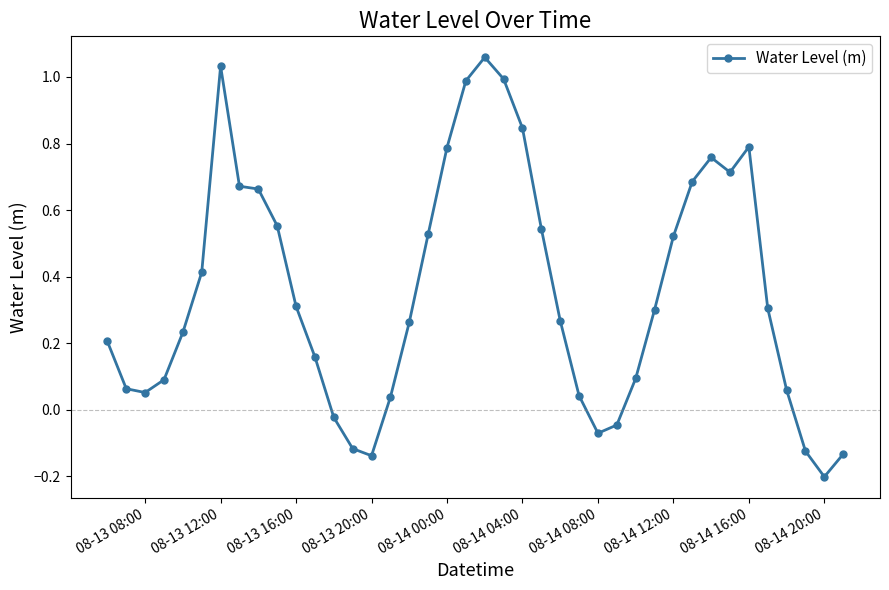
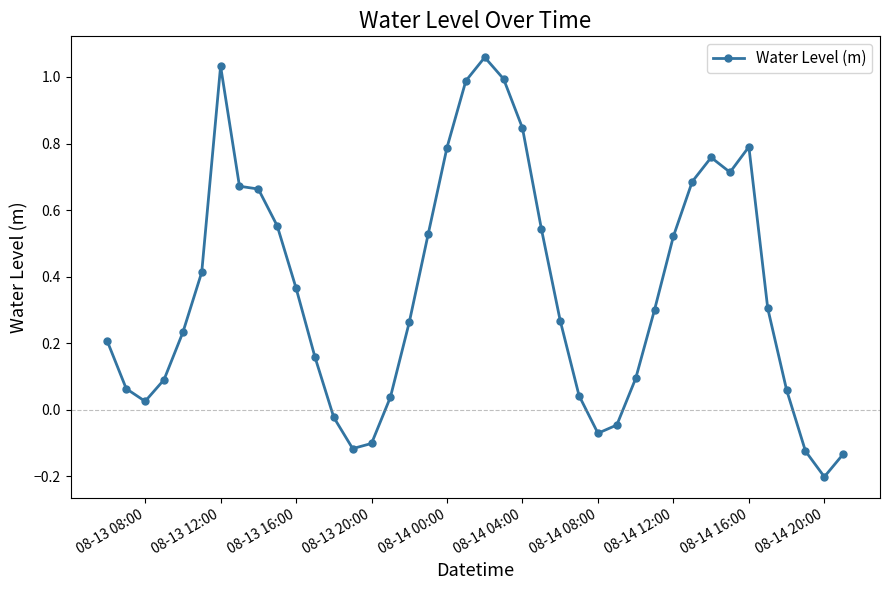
08-13 08:00: 0.05 -> 0.03
08-13 16:00: 0.31 -> 0.37
08-13 20:00: -0.14 -> -0.10
